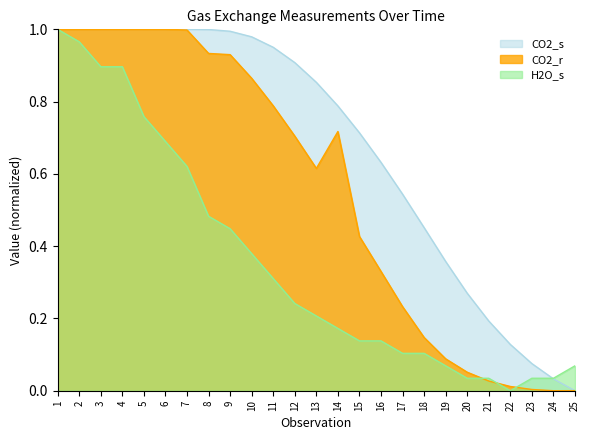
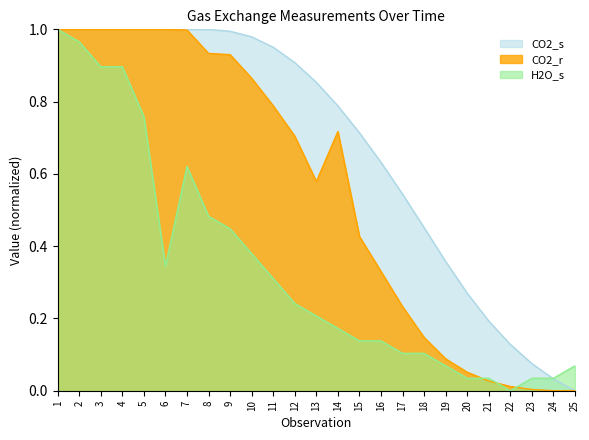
H2O_s, 6: 0.69 -> 0.34
CO2_r, 13: 0.62 -> 0.58
